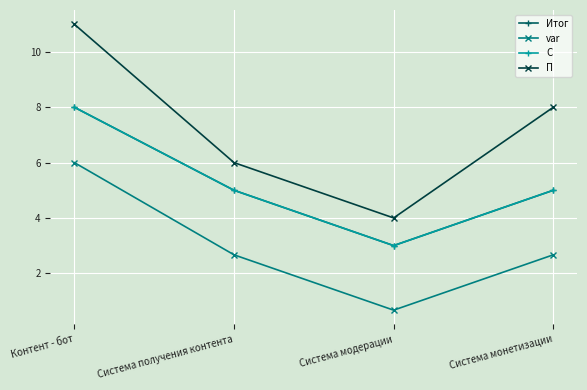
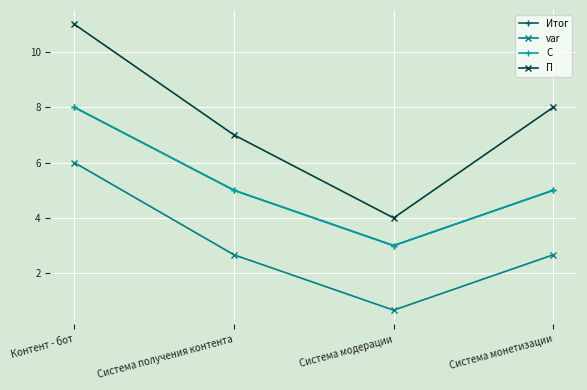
П, Система получения контента: 6 -> 7
